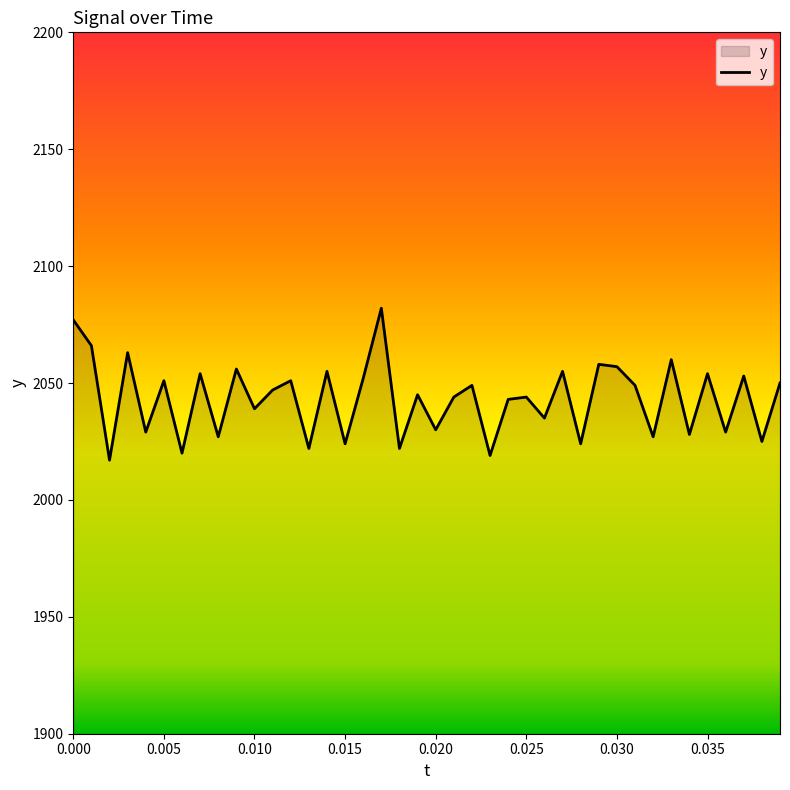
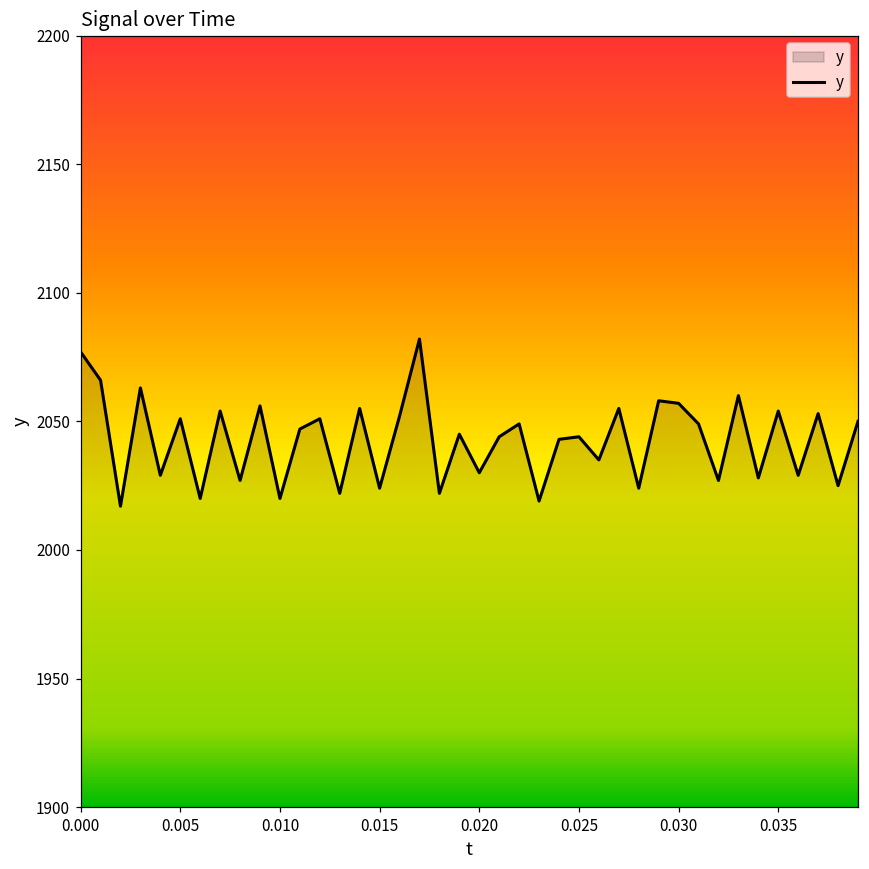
0.010: 2039 -> 2020
